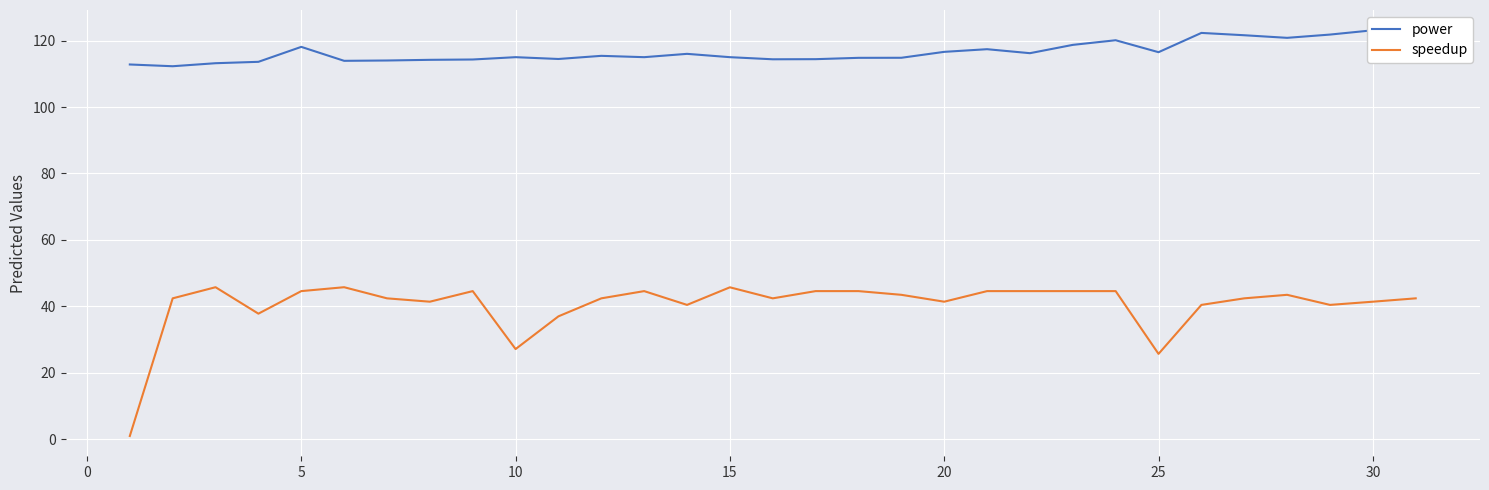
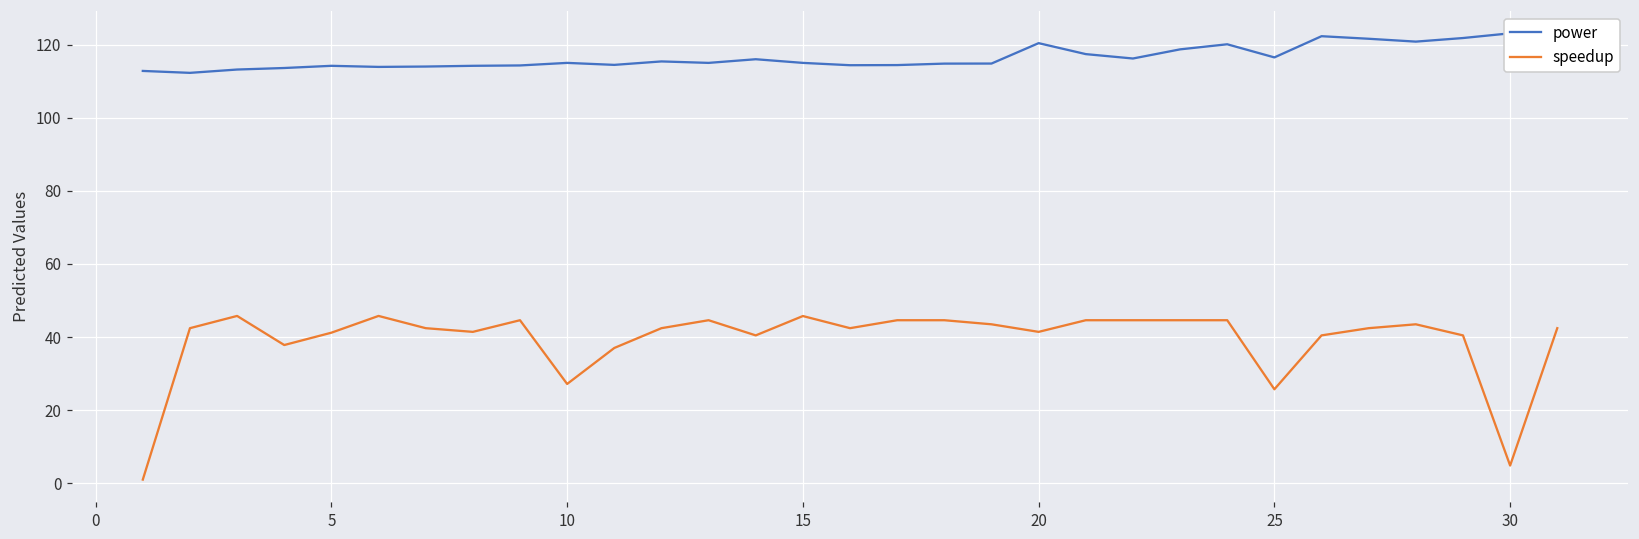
power, 5: 118 -> 114
speedup, 5: 45 -> 41
power, 20: 117 -> 120
speedup, 30: 41 -> 5
